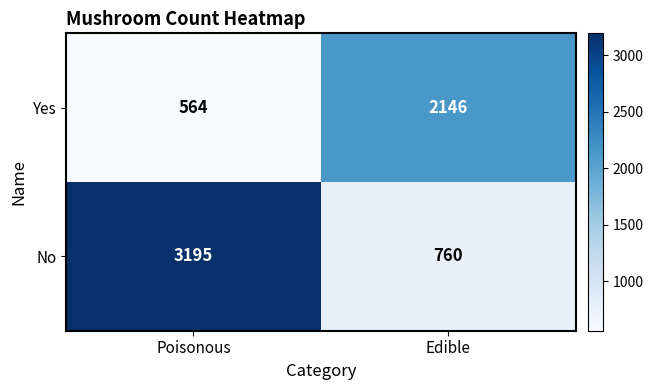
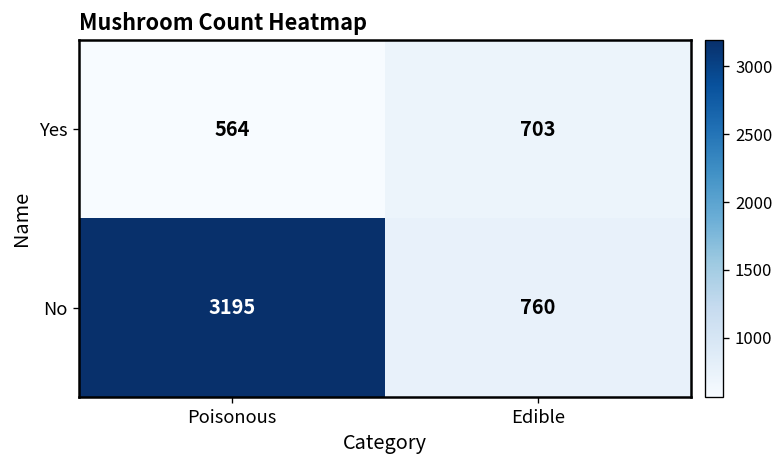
Yes, Edible: 2146 -> 703
